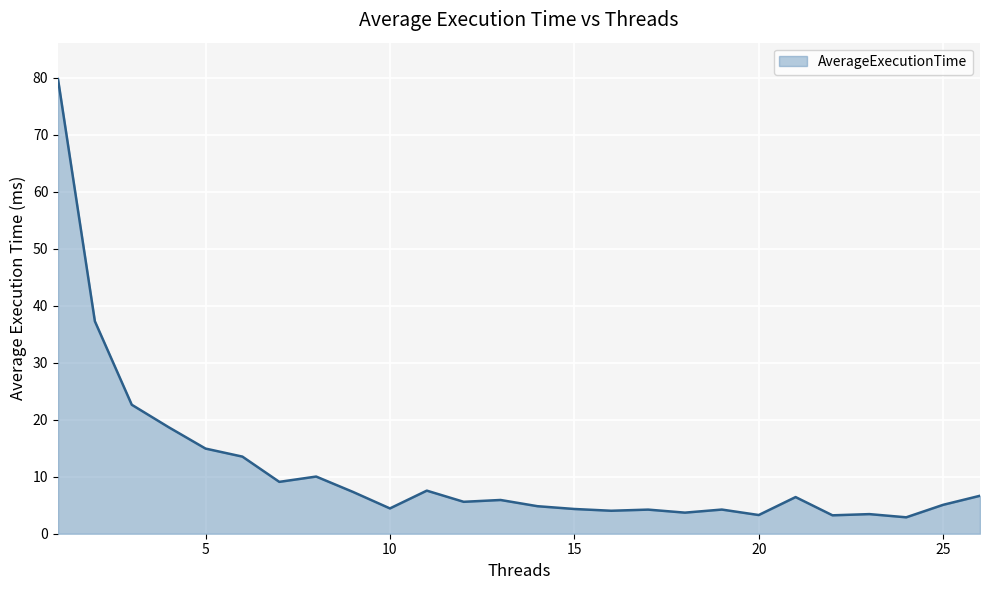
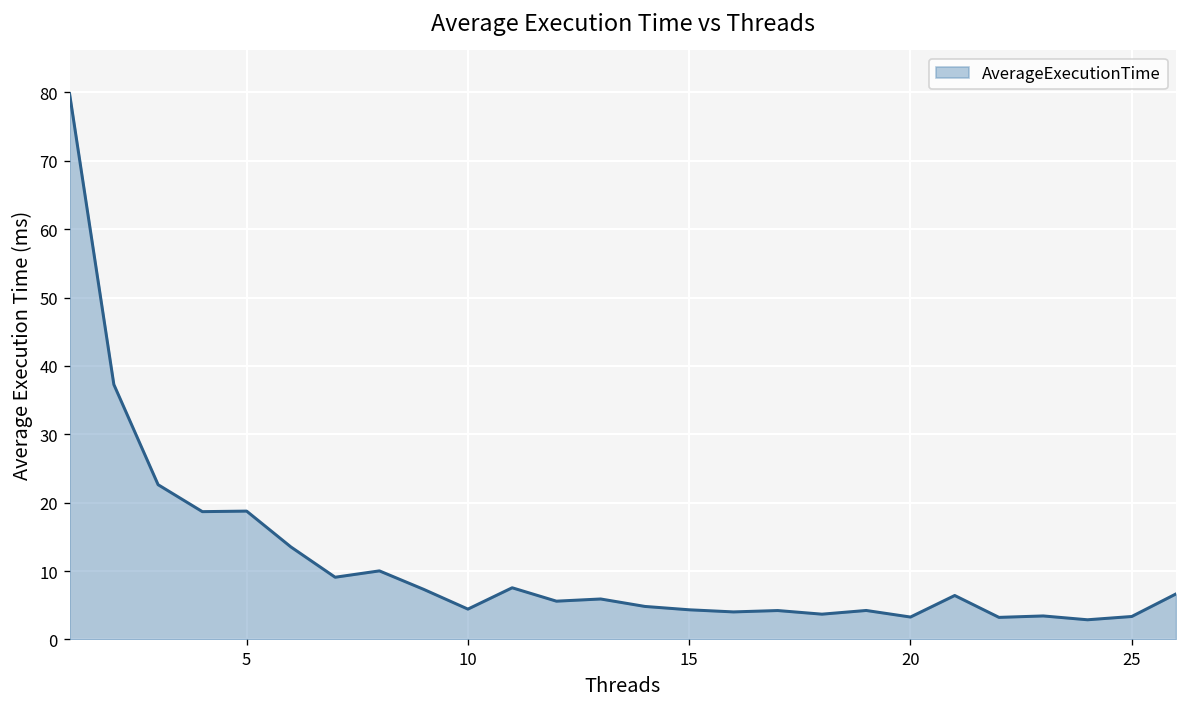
5: 15 -> 19
25: 5 -> 3
